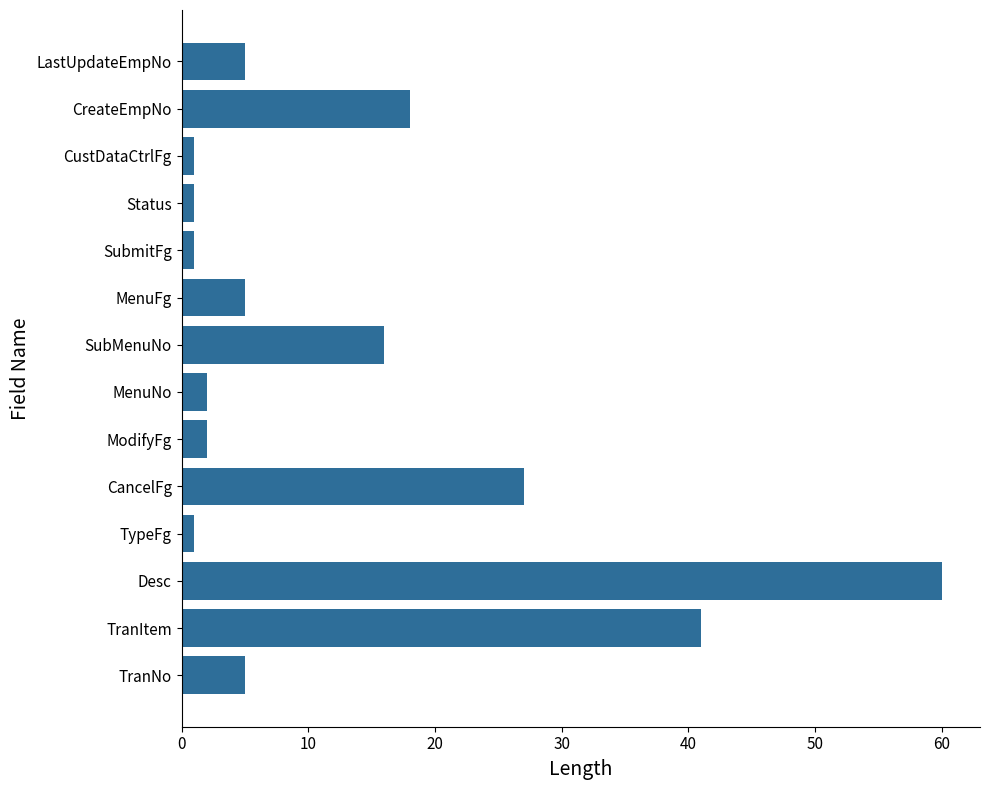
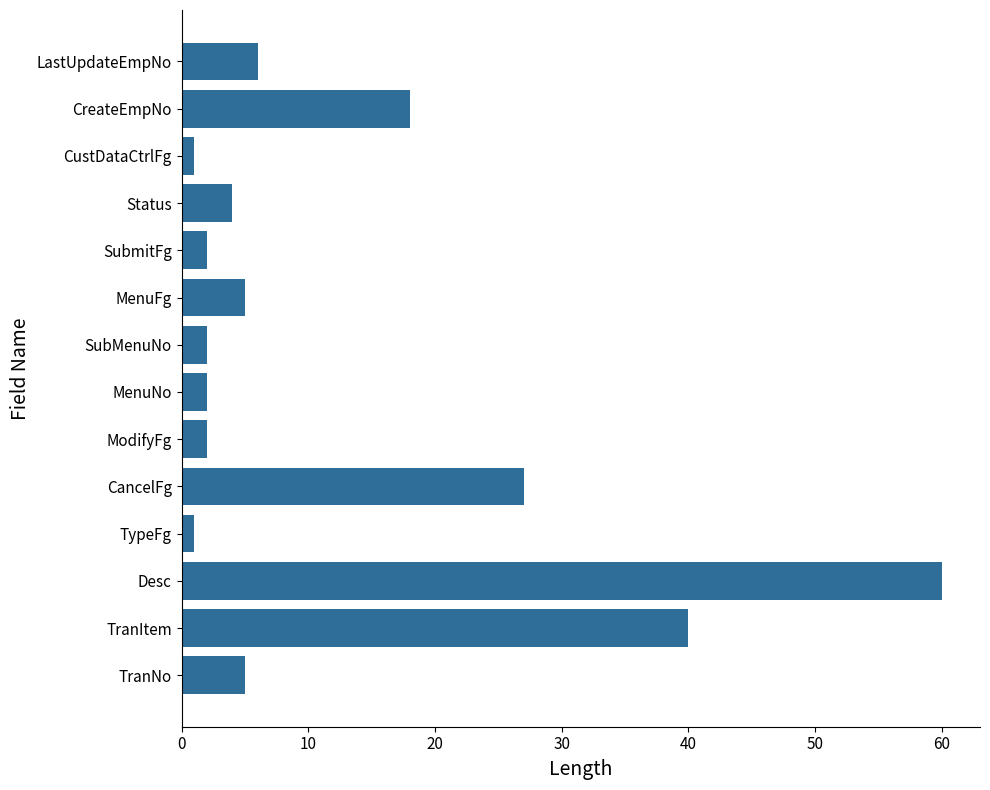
LastUpdateEmpNo: 5 -> 6
Status: 1 -> 4
SubmitFg: 1 -> 2
SubMenuNo: 16 -> 2
TranItem: 41 -> 40
